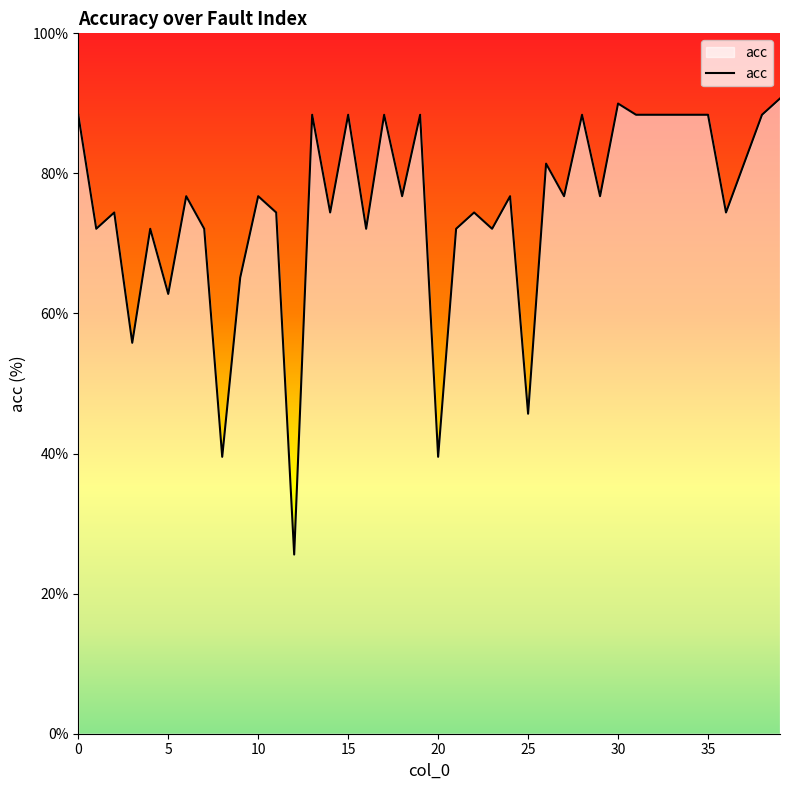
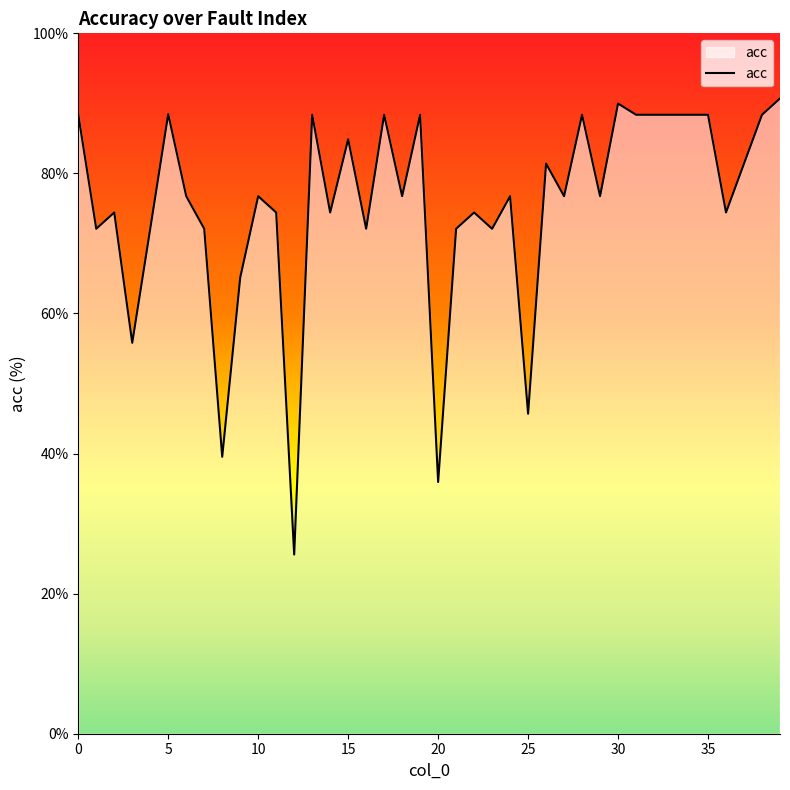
5: 63% -> 88%
15: 88% -> 85%
20: 40% -> 36%
